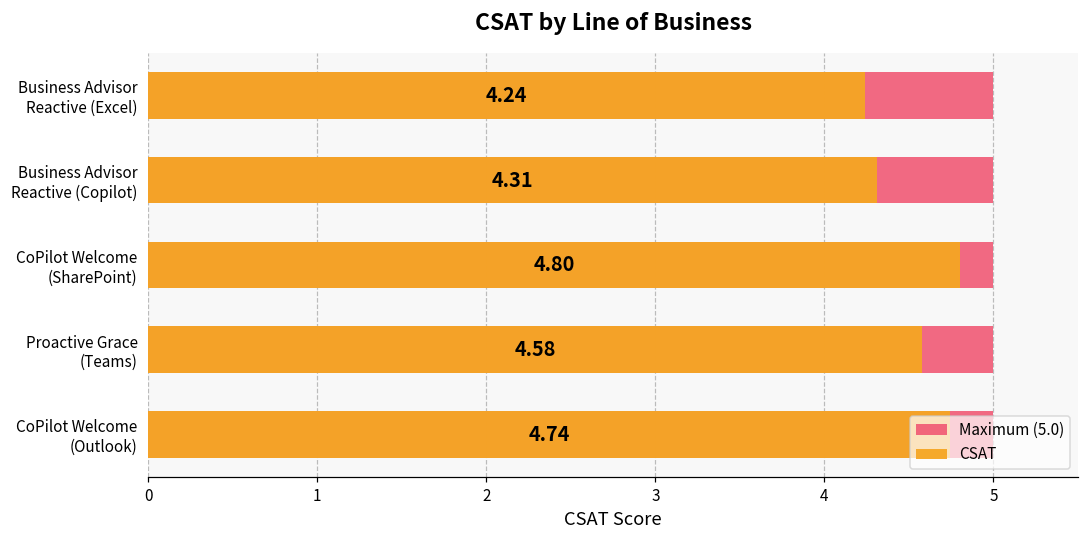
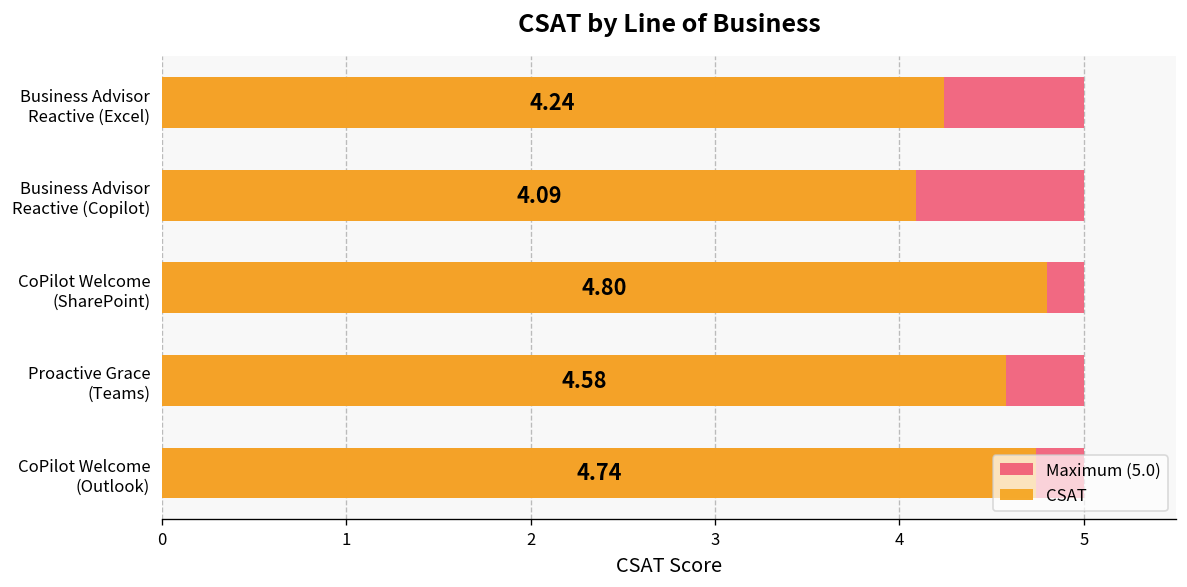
CSAT, Business Advisor Reactive (Copilot): 4.31 -> 4.09
